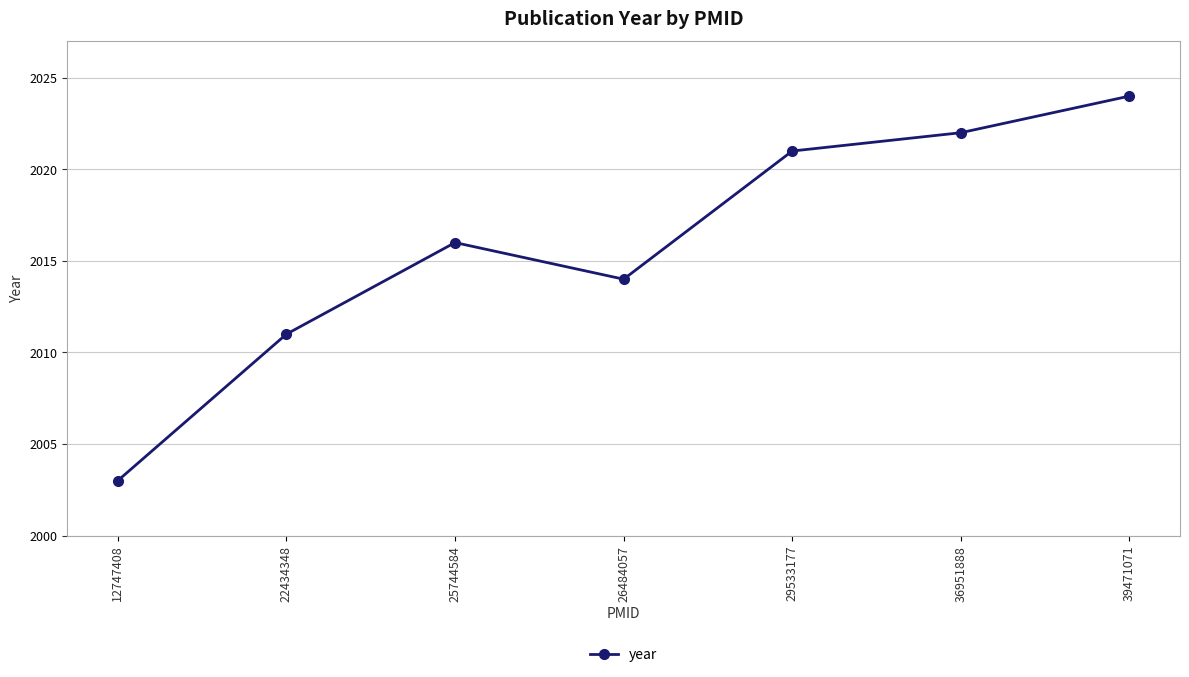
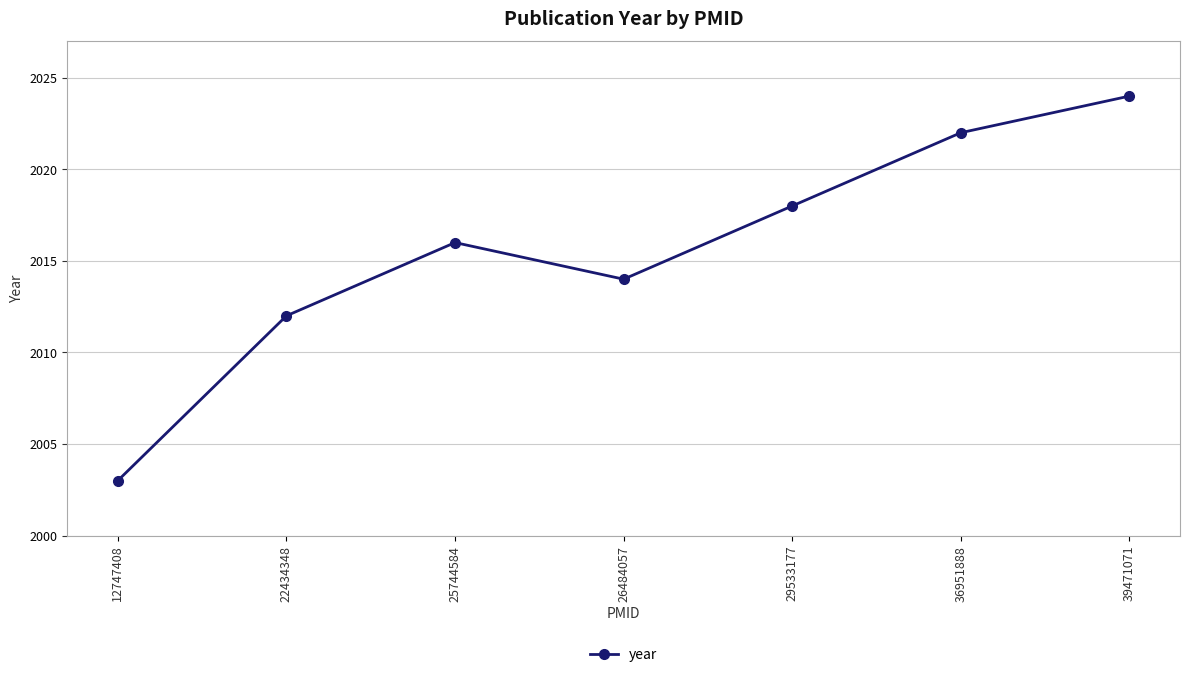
22434348: 2011 -> 2012
29533177: 2021 -> 2018
